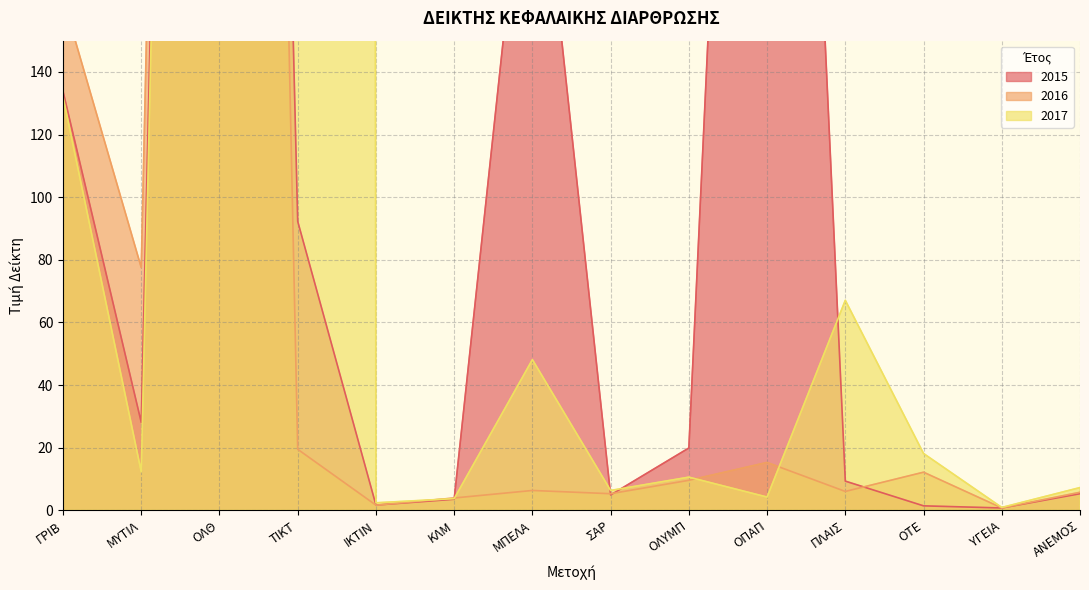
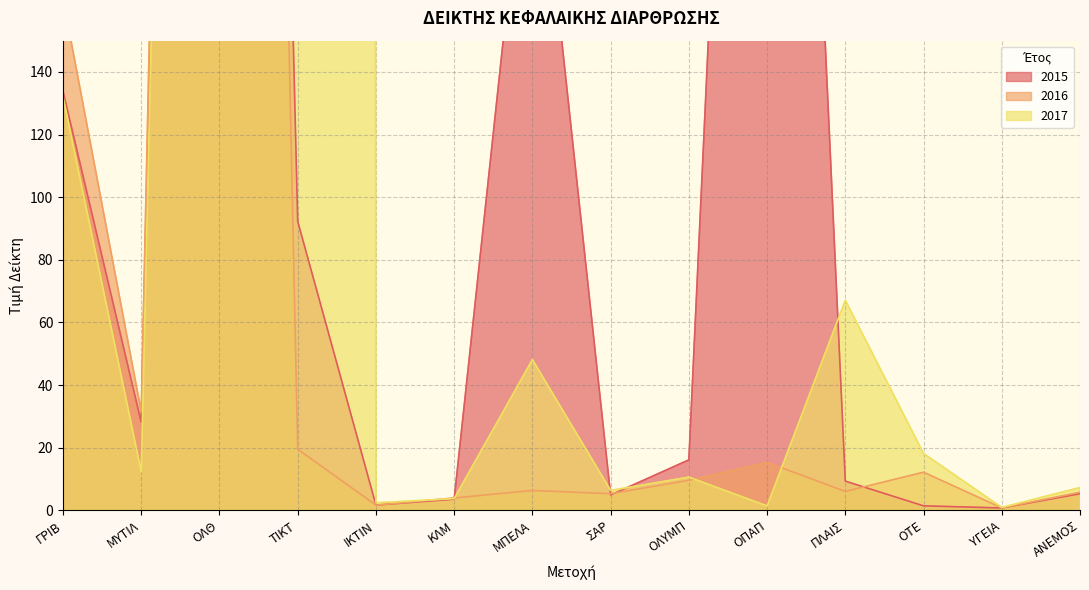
2016, ΜΥΤΙΛ: 78 -> 32
2015, ΟΛΥΜΠ: 20 -> 16
2017, ΟΠΑΠ: 4 -> 1
